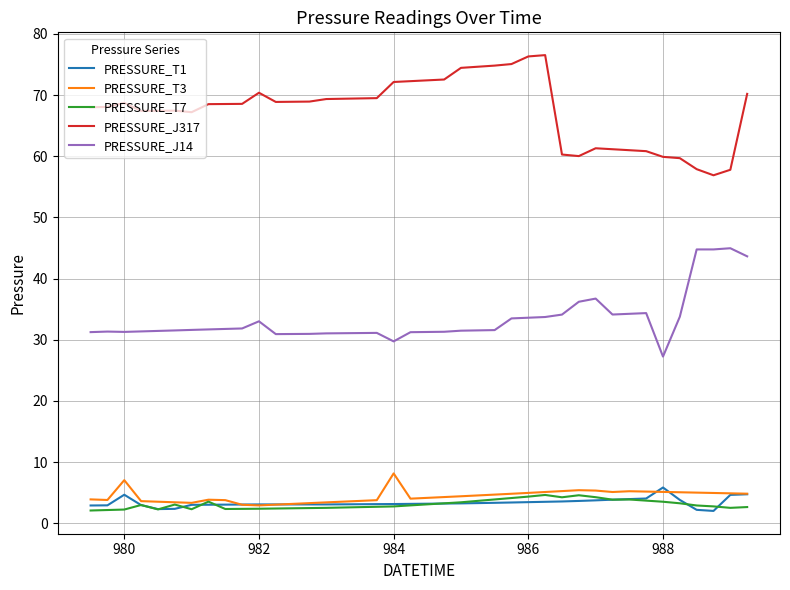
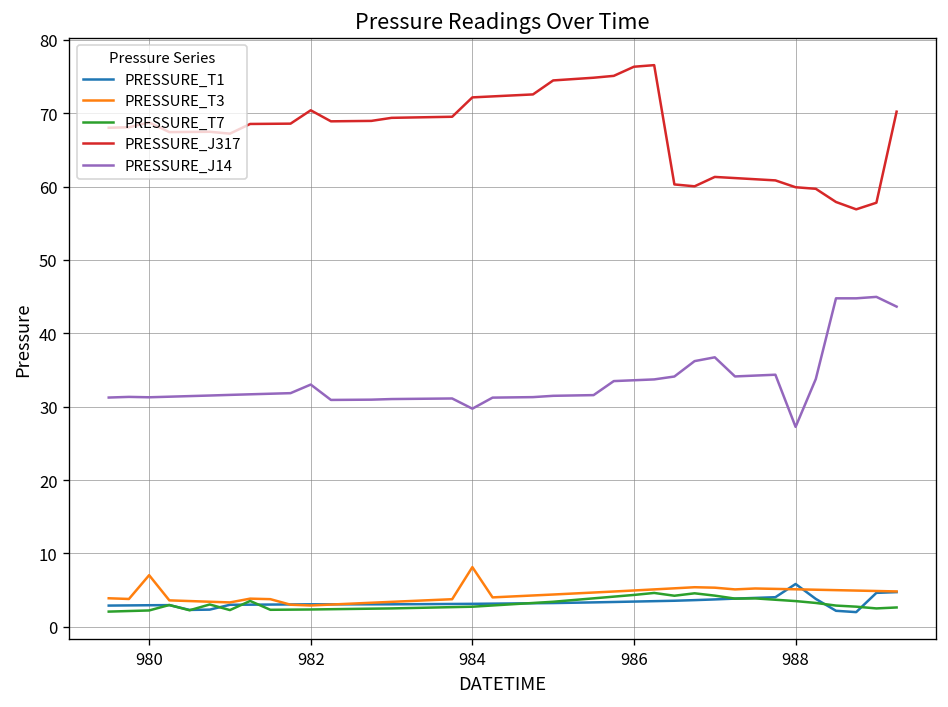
PRESSURE_T1, 980: 5 -> 3
